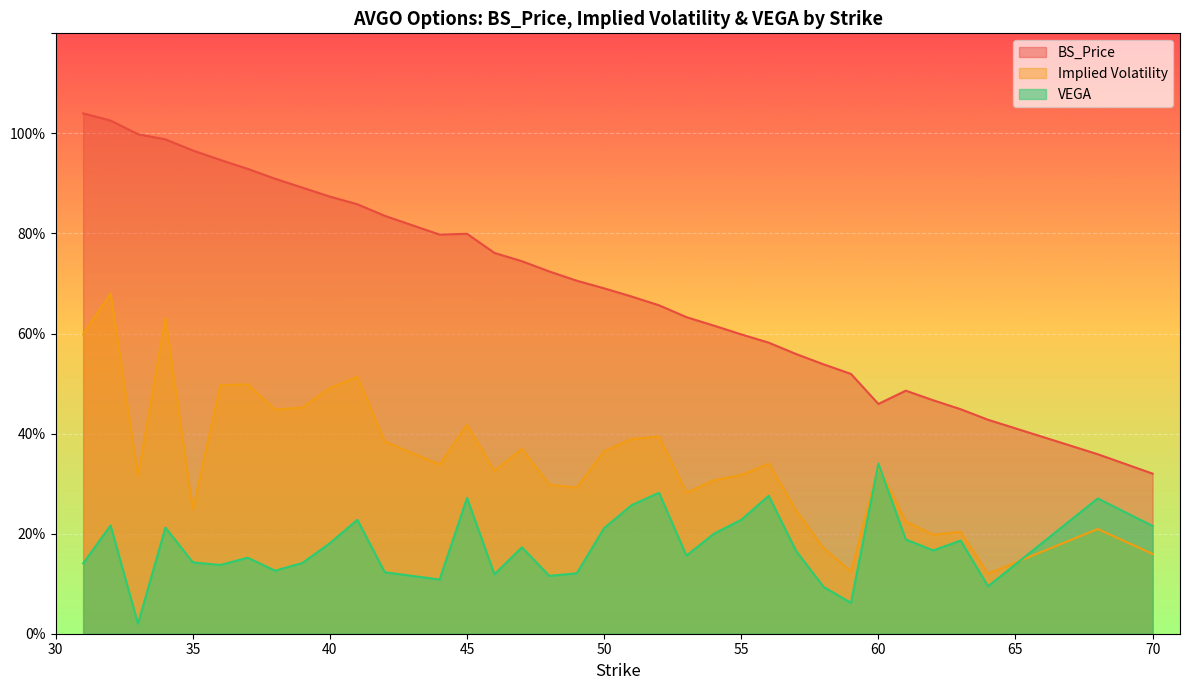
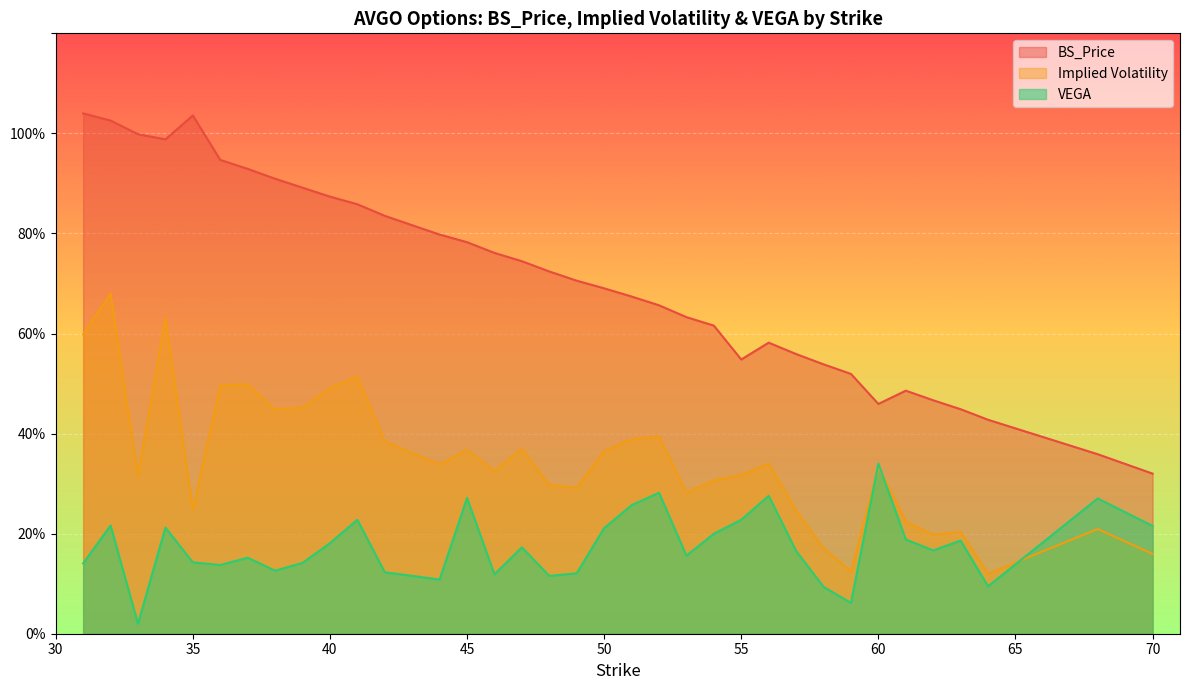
BS_Price, 35: 97% -> 104%
BS_Price, 45: 80% -> 78%
Implied Volatility, 45: 42% -> 37%
BS_Price, 55: 60% -> 55%
